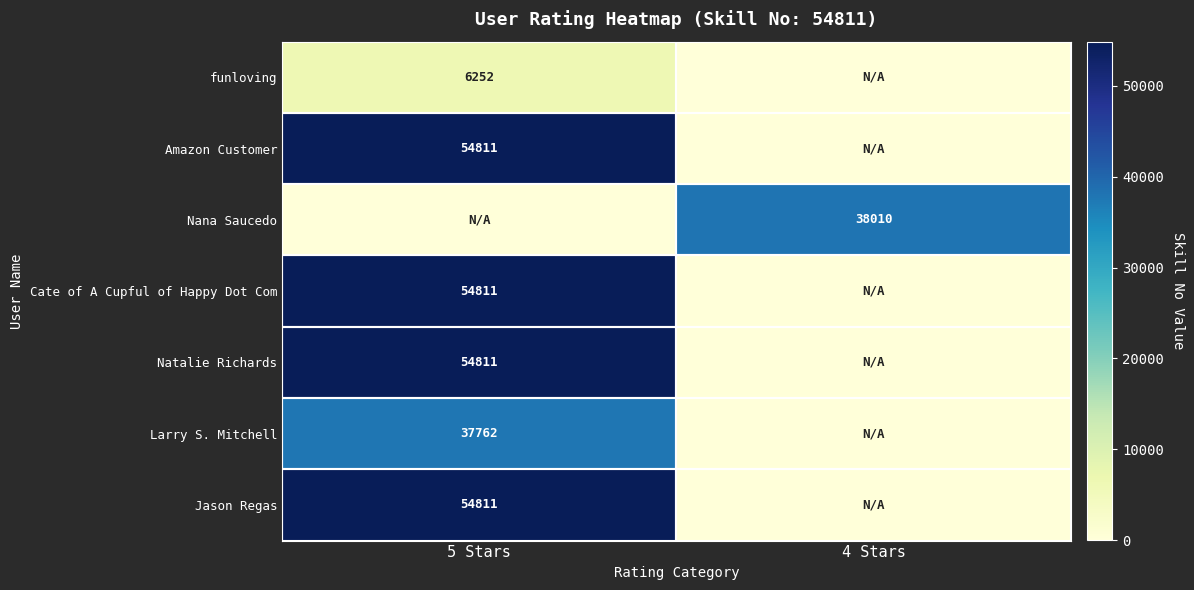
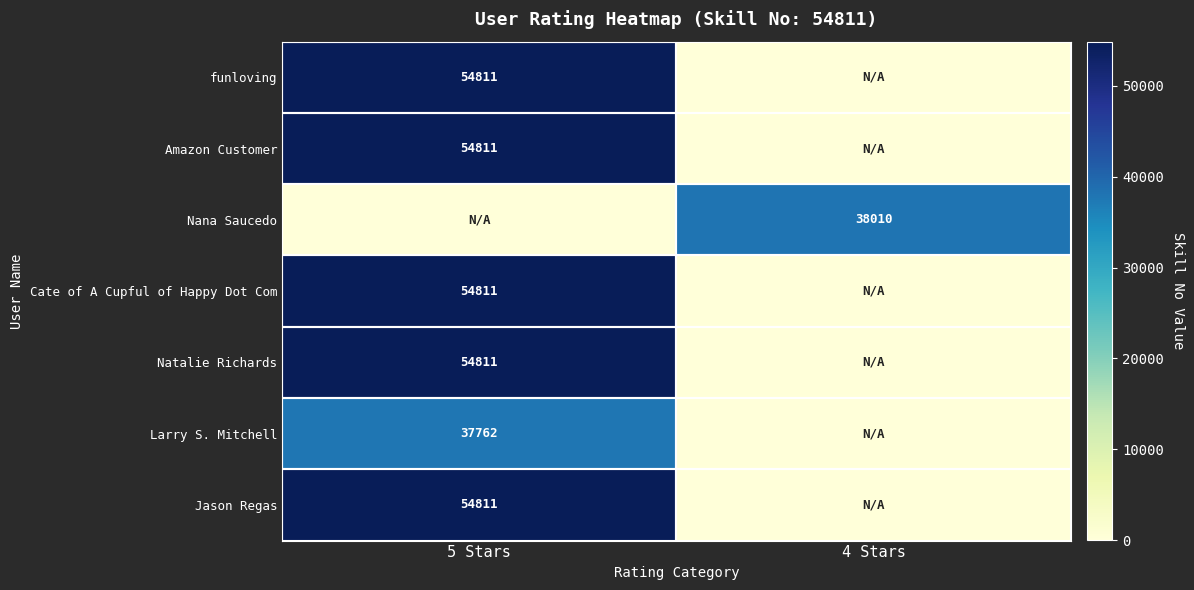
funloving, 5 Stars: 6252 -> 54811
